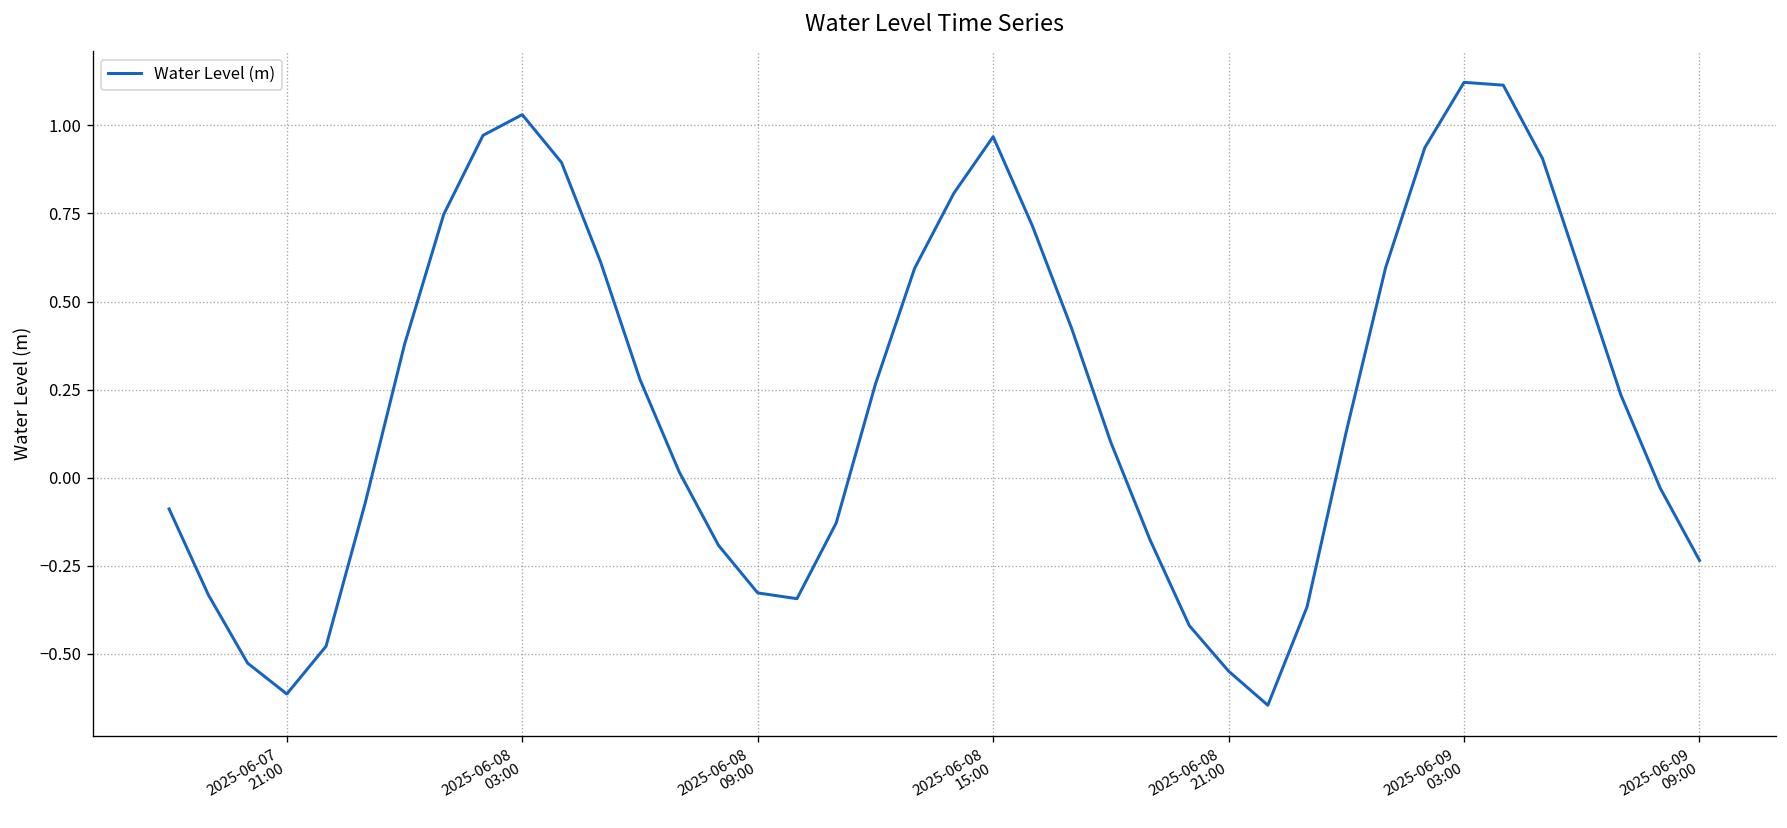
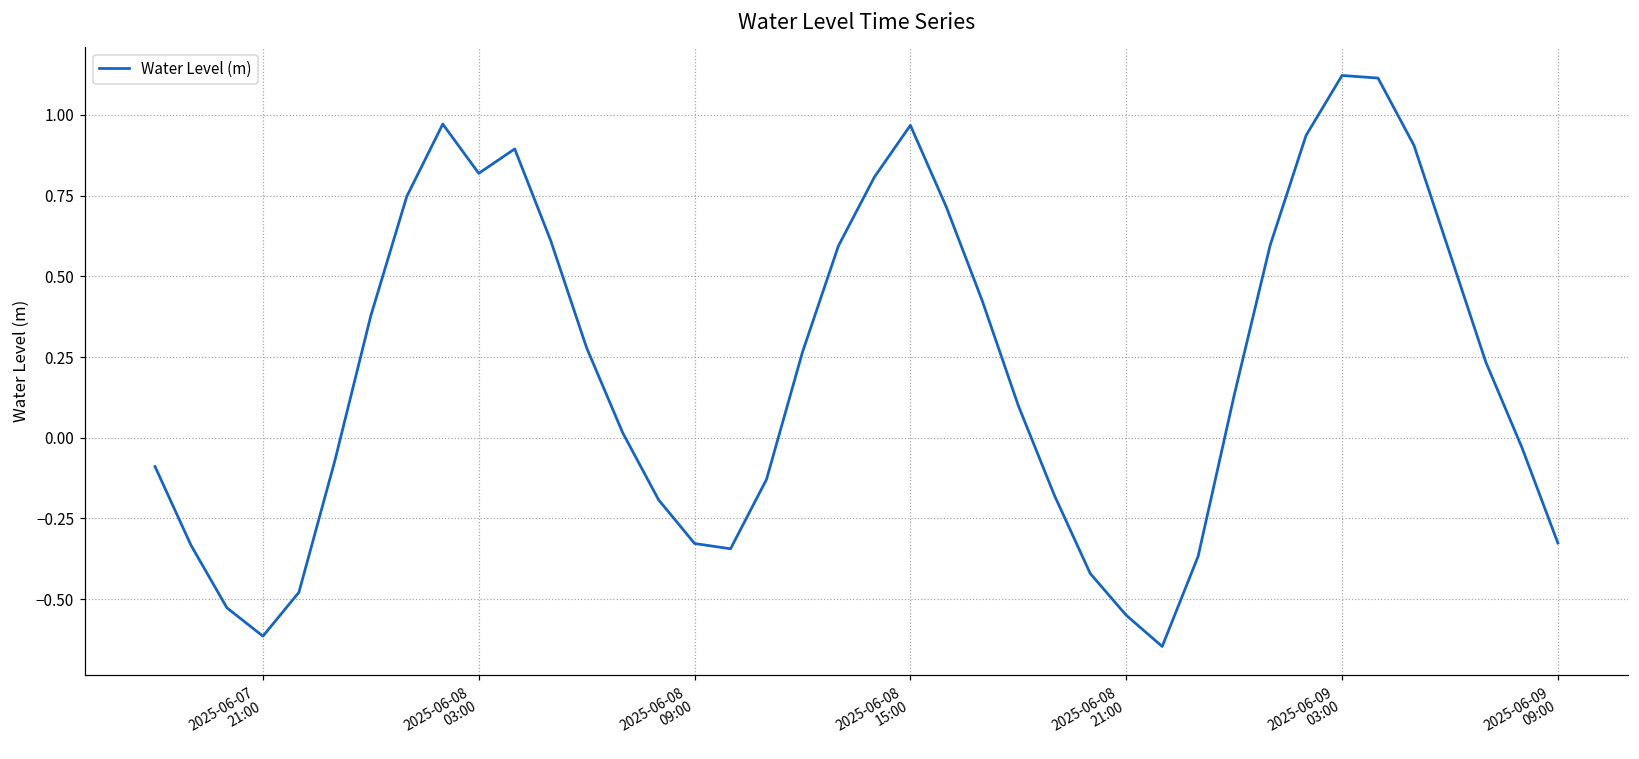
2025-06-08 03:00: 1.03 -> 0.82
2025-06-09 09:00: -0.24 -> -0.33
